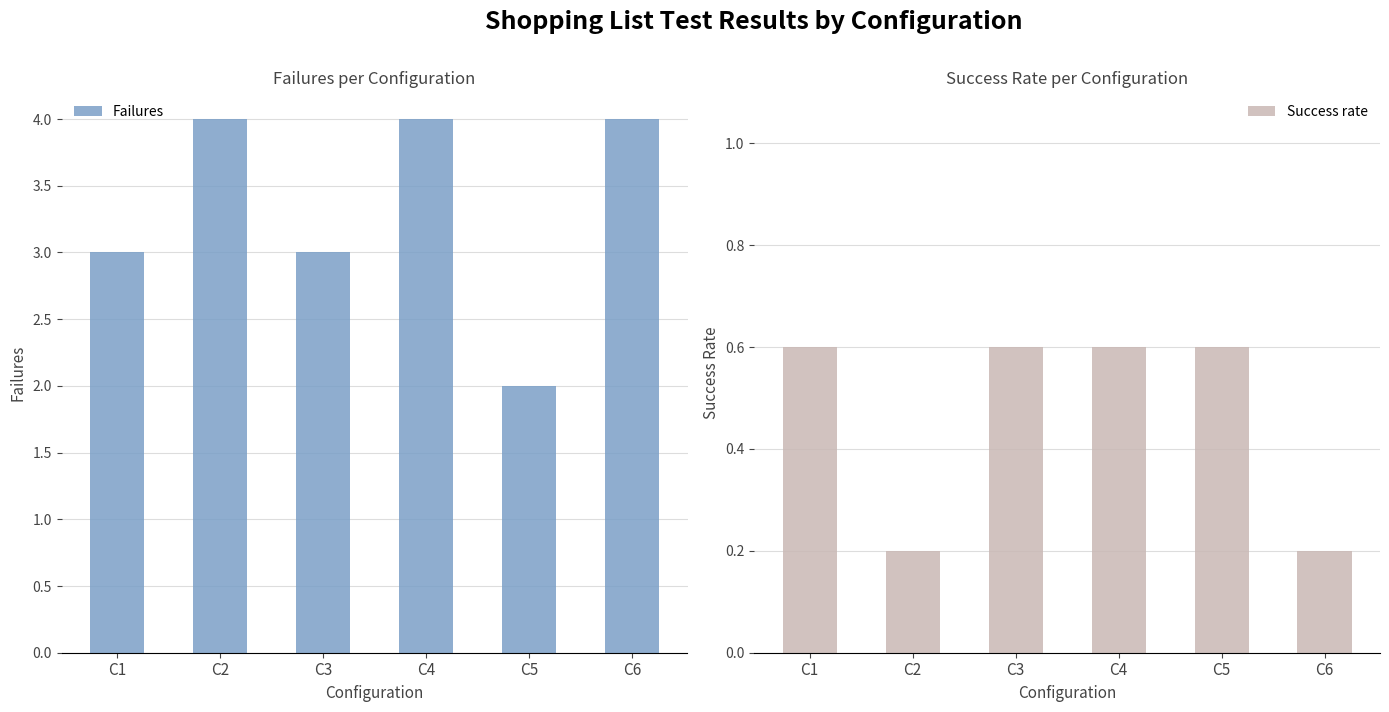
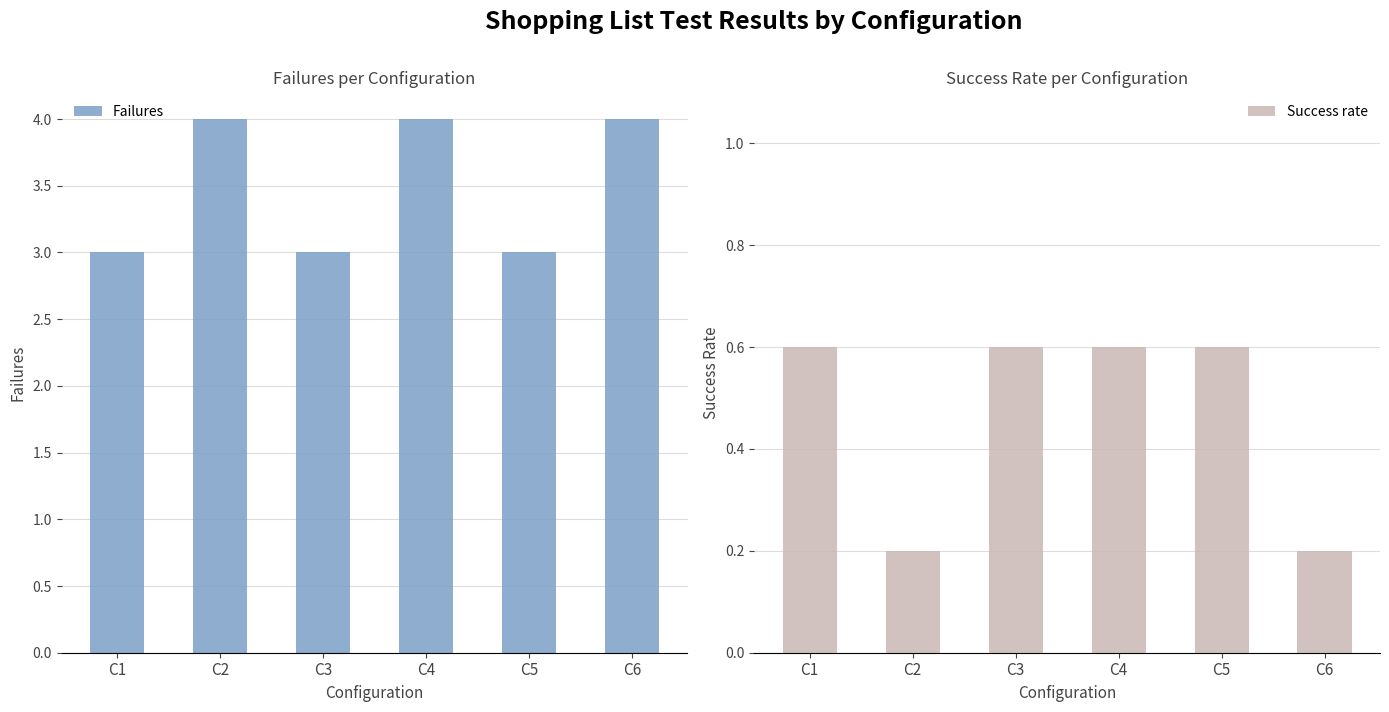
Failures per Configuration, C5: 2 -> 3
